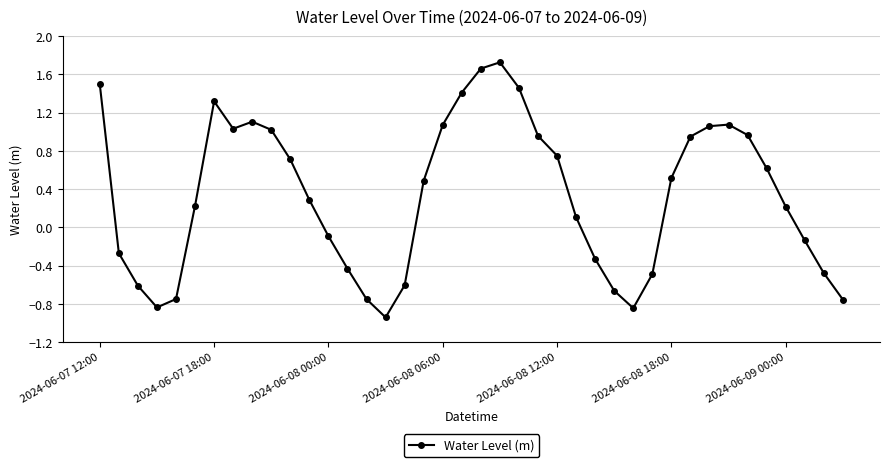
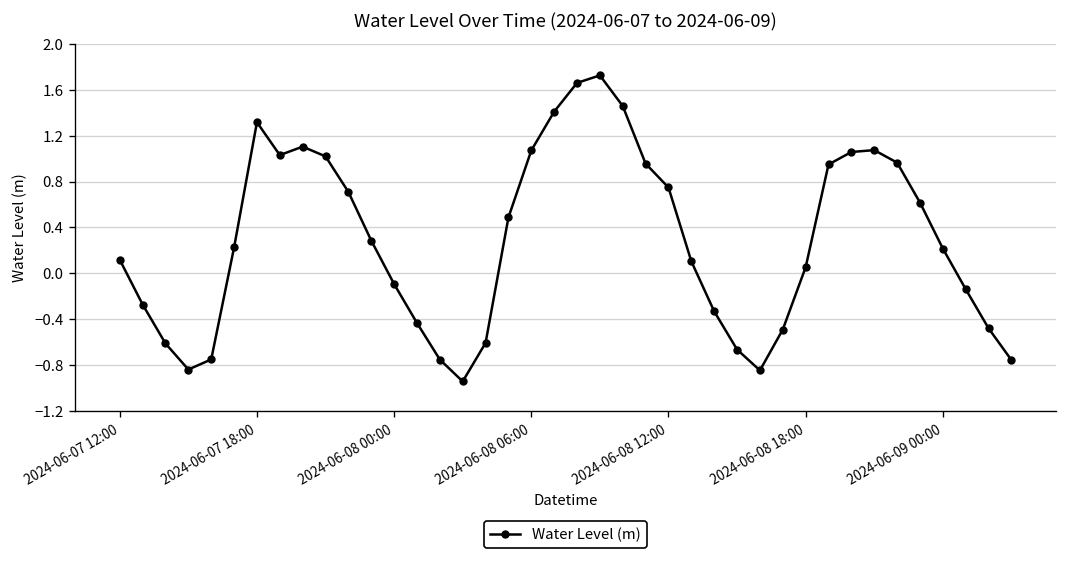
2024-06-07 12:00: 1.5 -> 0.1
2024-06-08 18:00: 0.5 -> 0.1
